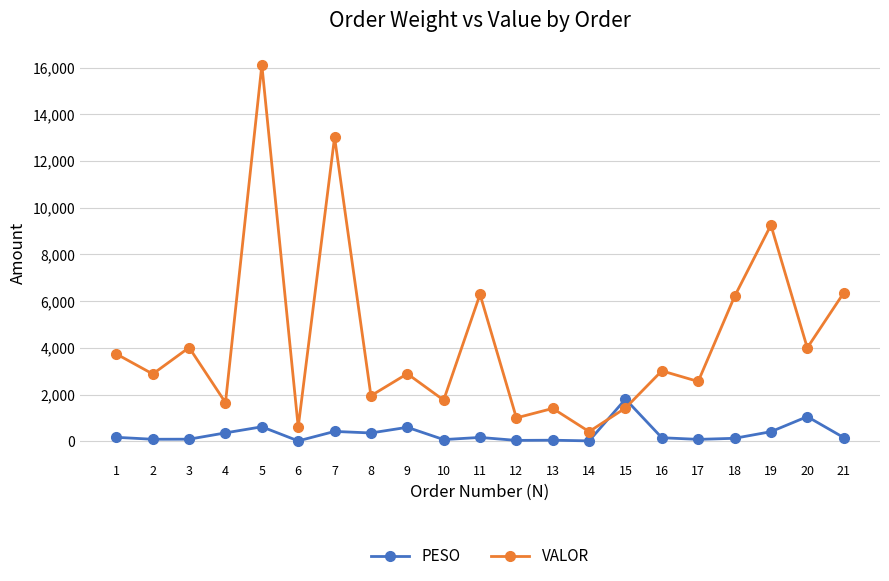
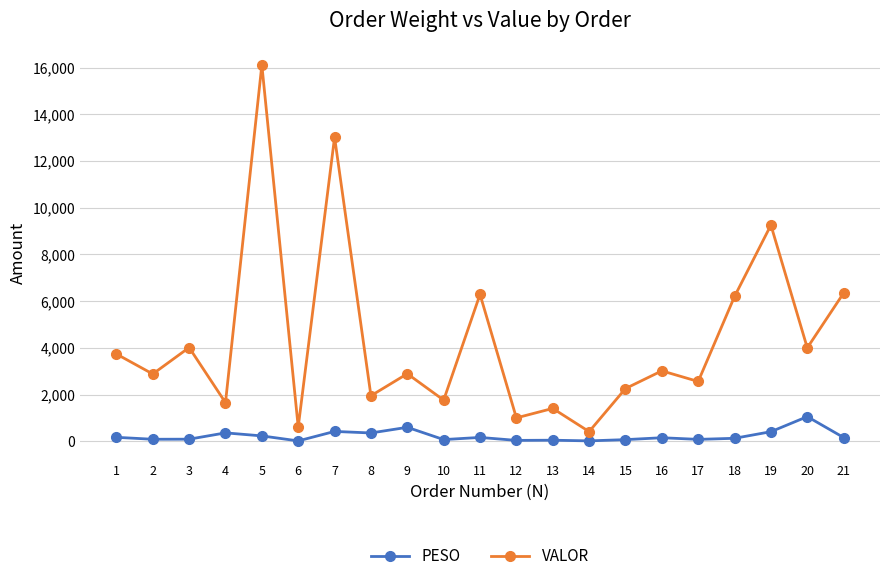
PESO, 5: 600 -> 200
PESO, 15: 1,800 -> 100
VALOR, 15: 1,400 -> 2,300
